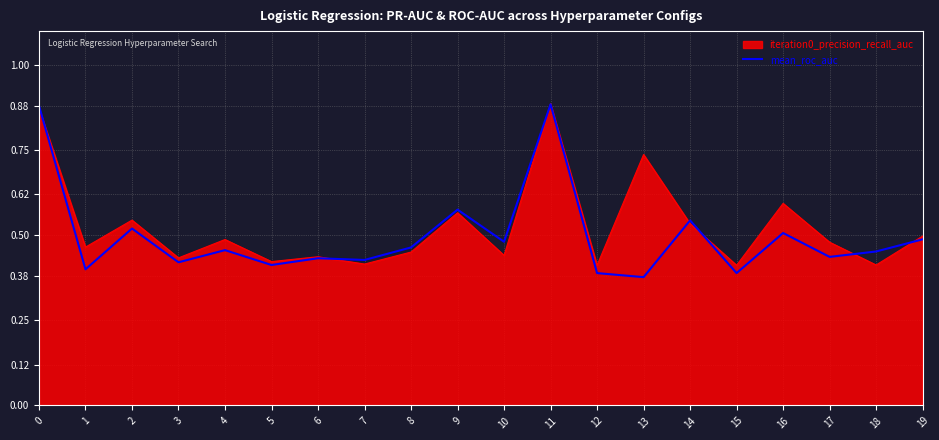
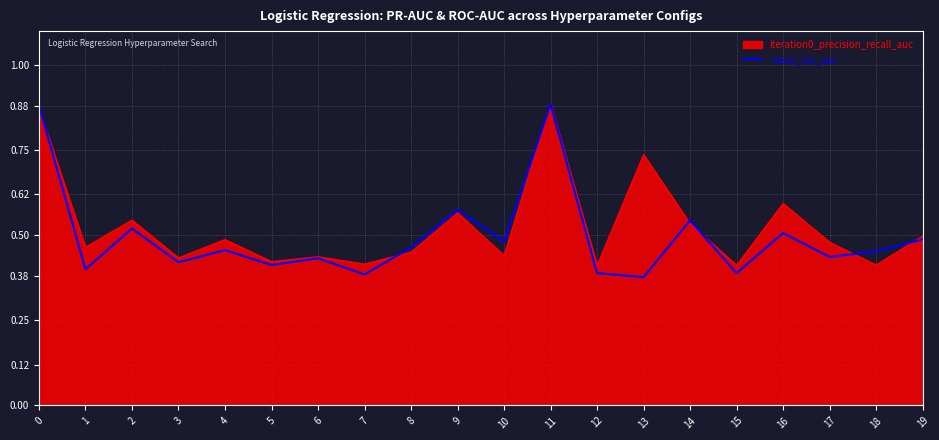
mean_roc_auc, 7: 0.43 -> 0.38
